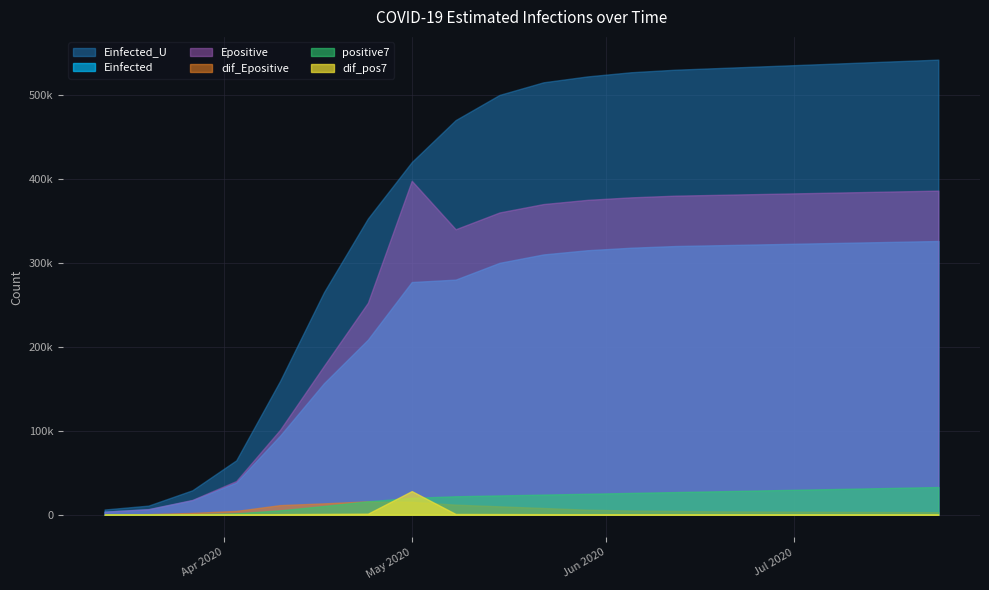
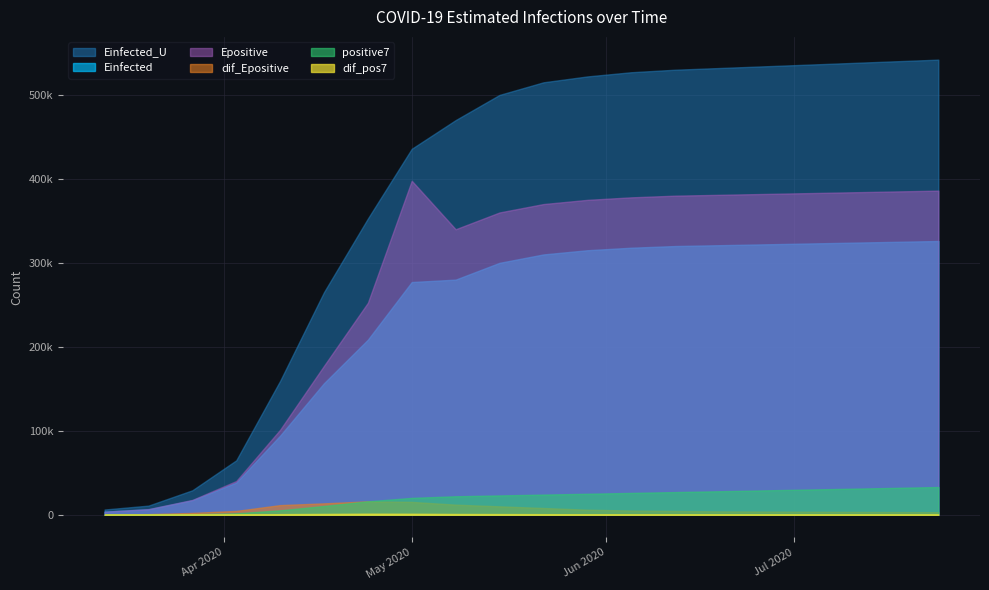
Einfected_U, May 2020: 420000 -> 440000
dif_pos7, May 2020: 30000 -> 0
